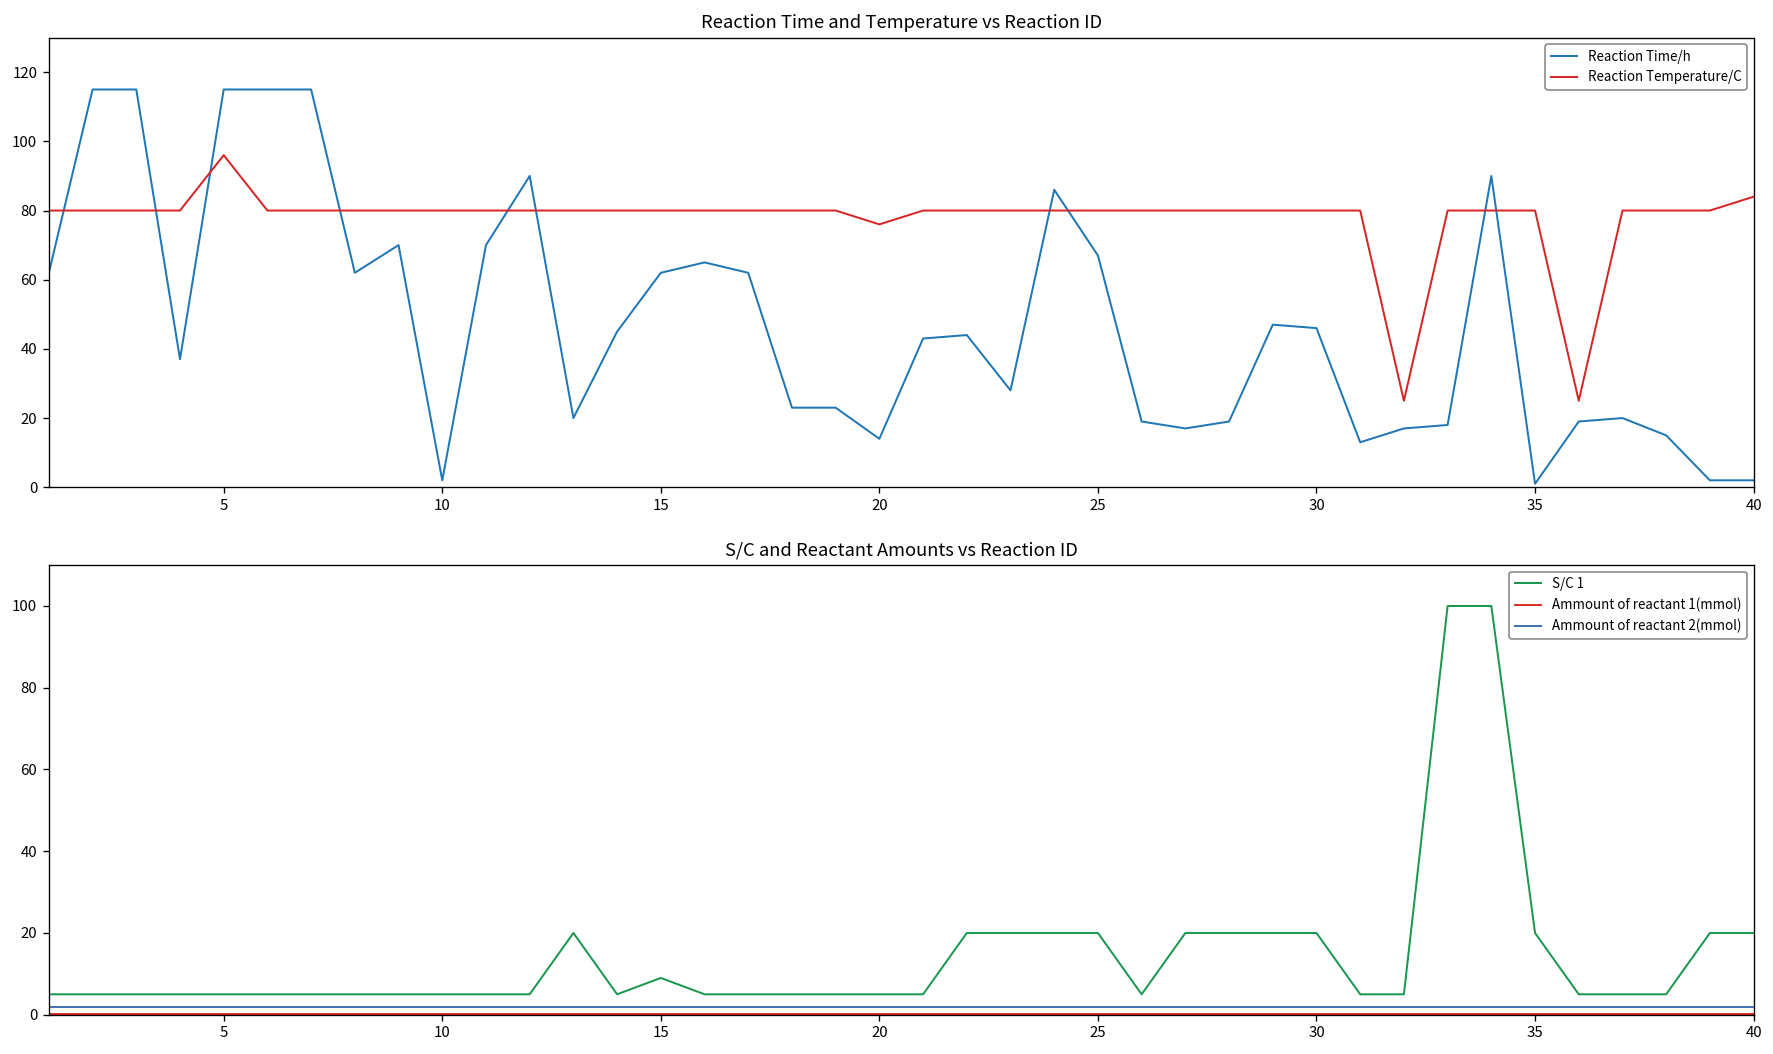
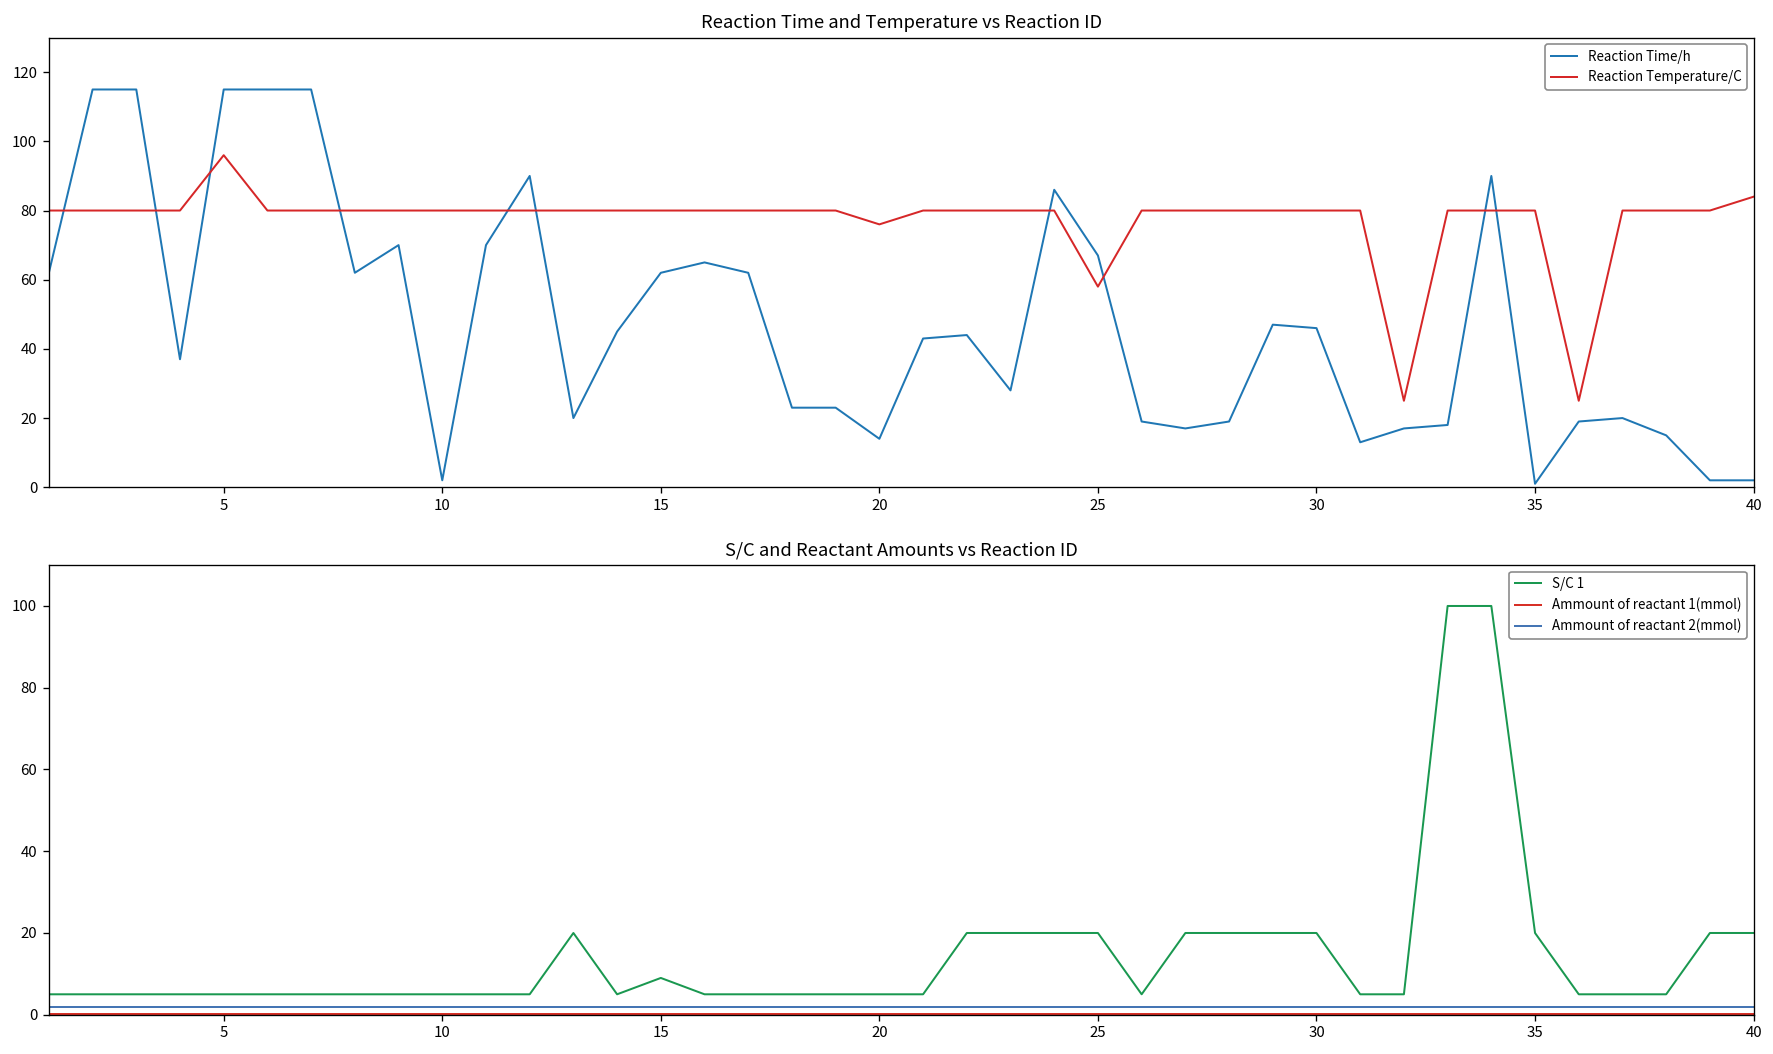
Reaction Time and Temperature vs Reaction ID, Reaction Temperature/C, 25: 80 -> 58
